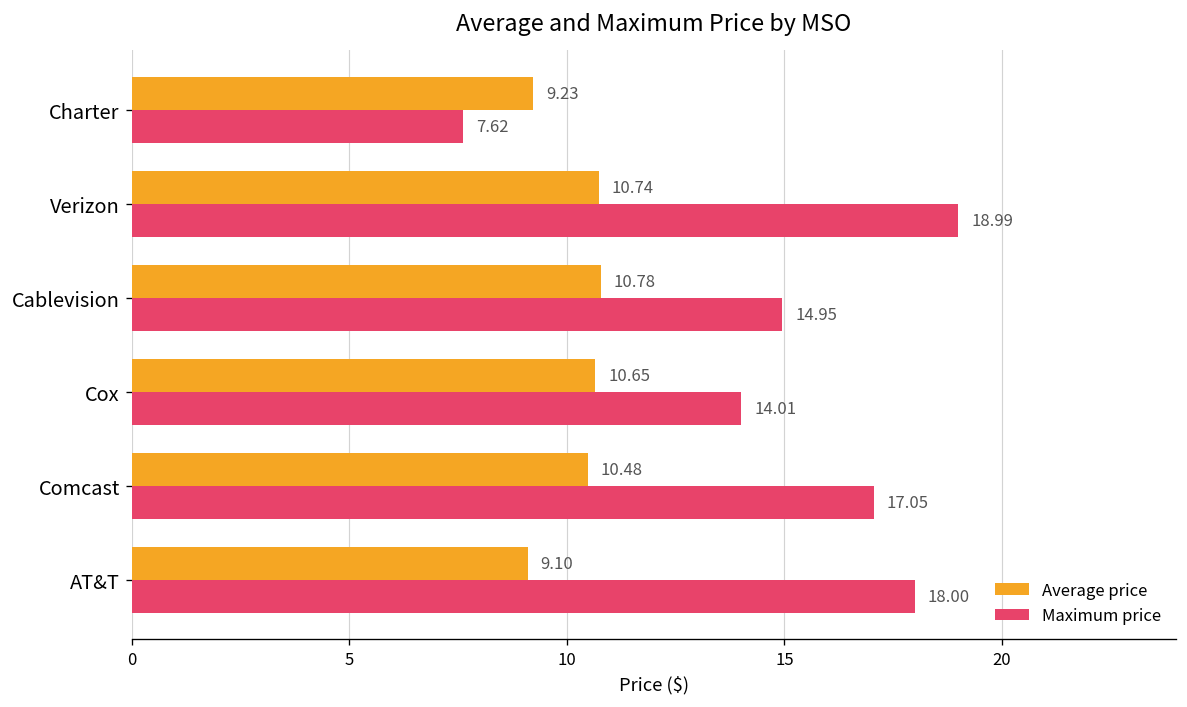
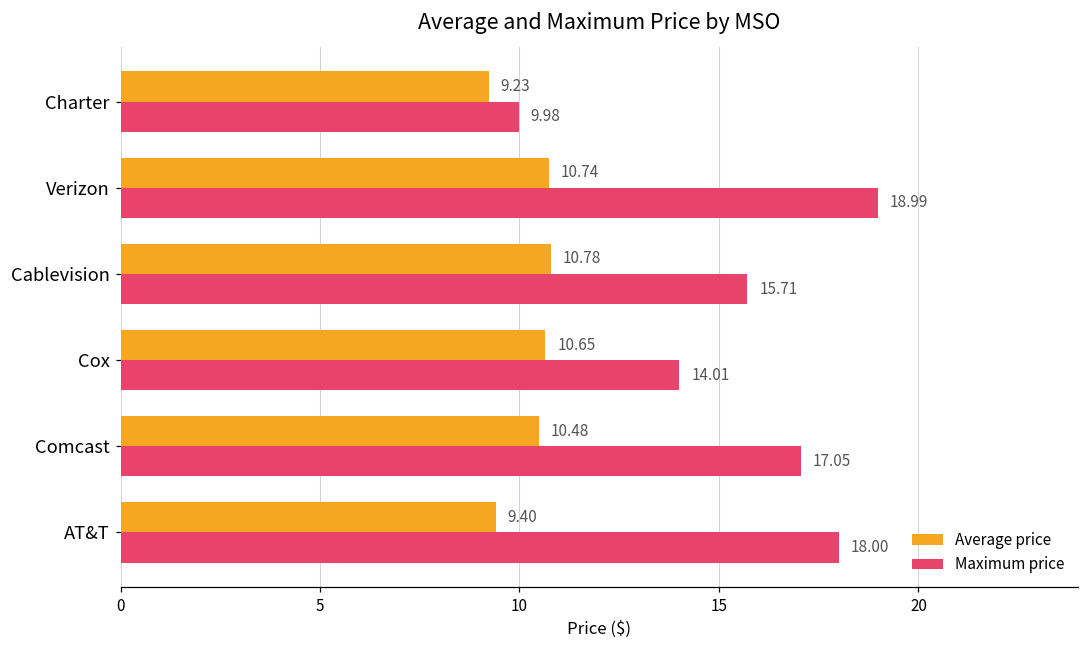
Maximum price, Charter: 7.62 -> 9.98
Maximum price, Cablevision: 14.95 -> 15.71
Average price, AT&T: 9.10 -> 9.40
